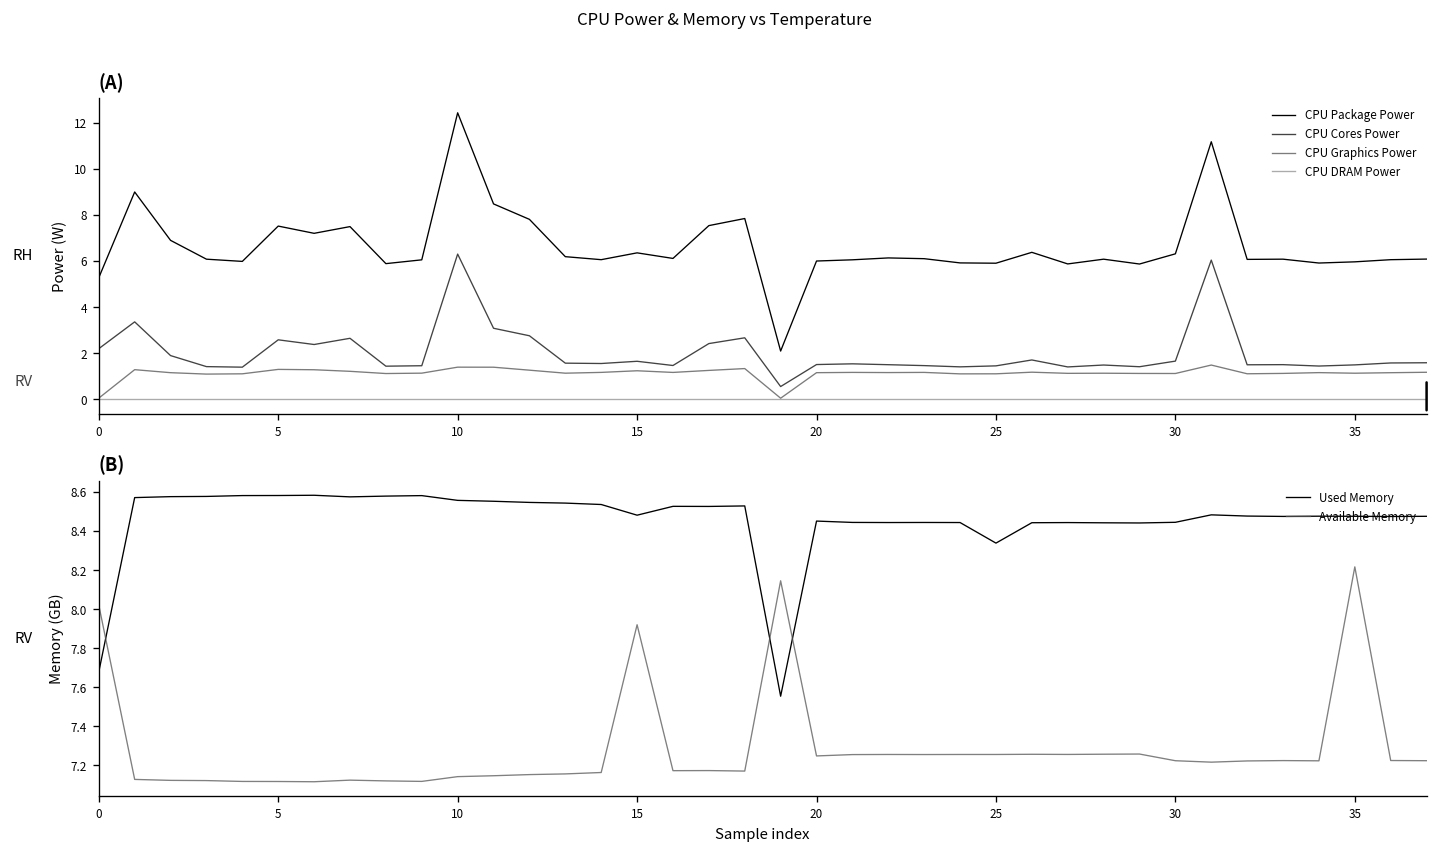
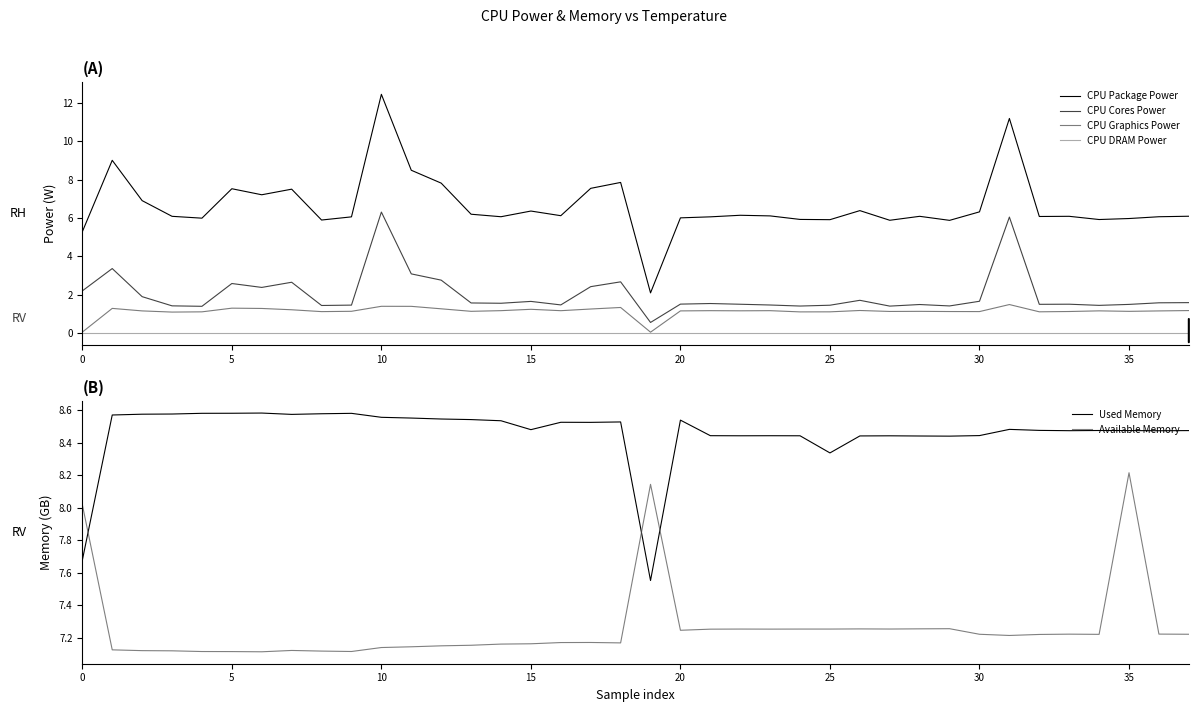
(B), Available Memory, 15: 7.92 -> 7.16
(B), Used Memory, 20: 8.45 -> 8.54
